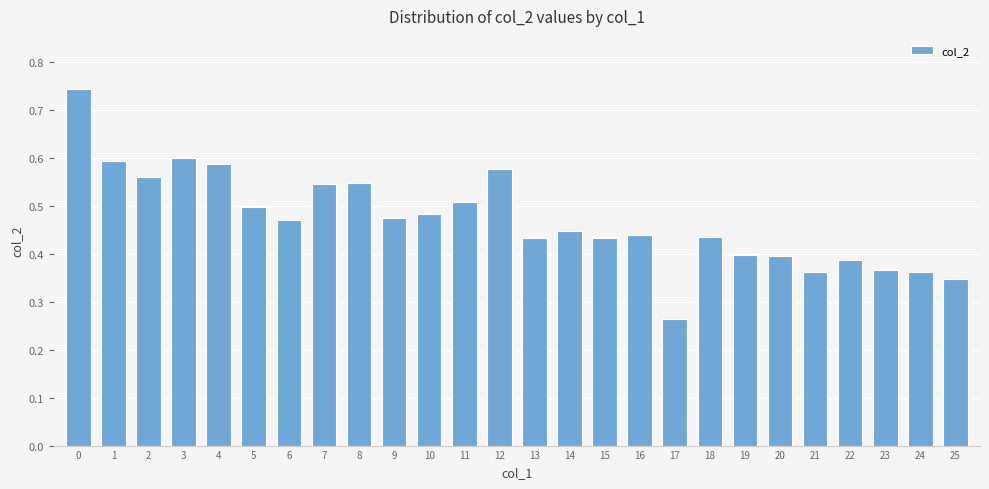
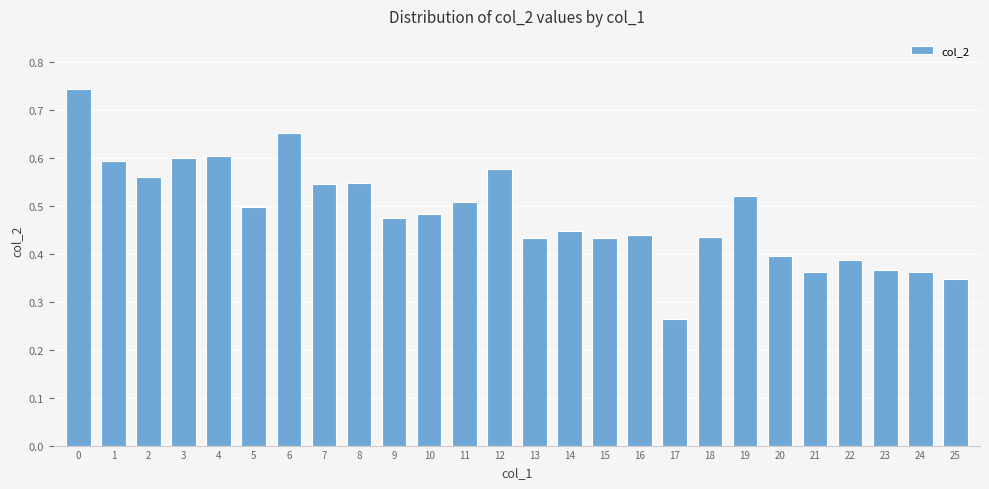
4: 0.59 -> 0.60
6: 0.47 -> 0.65
19: 0.40 -> 0.52
